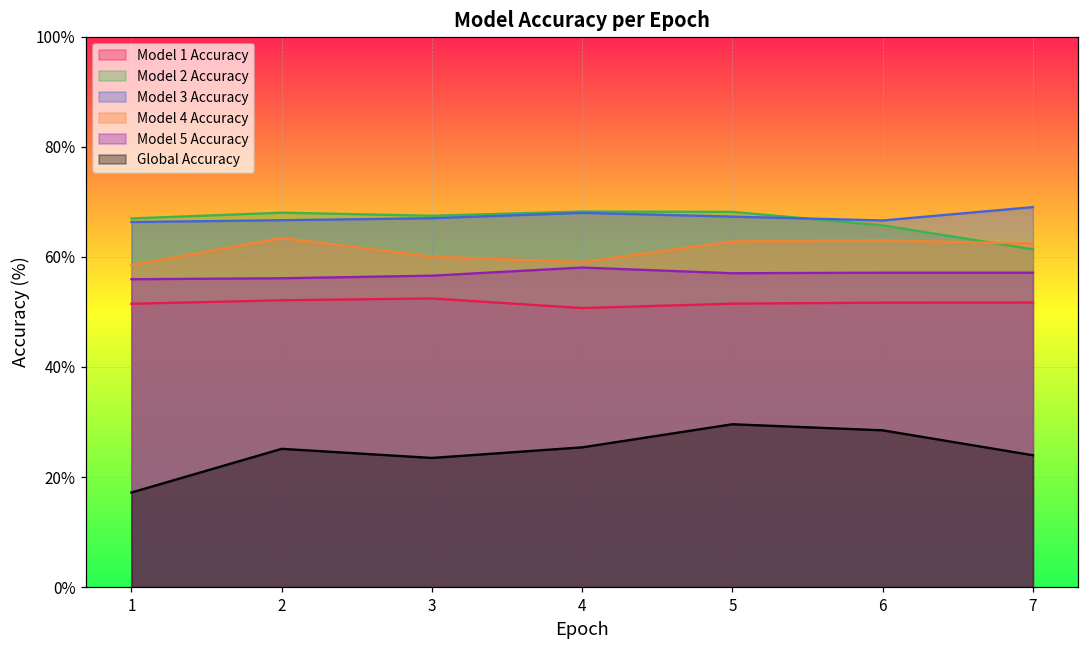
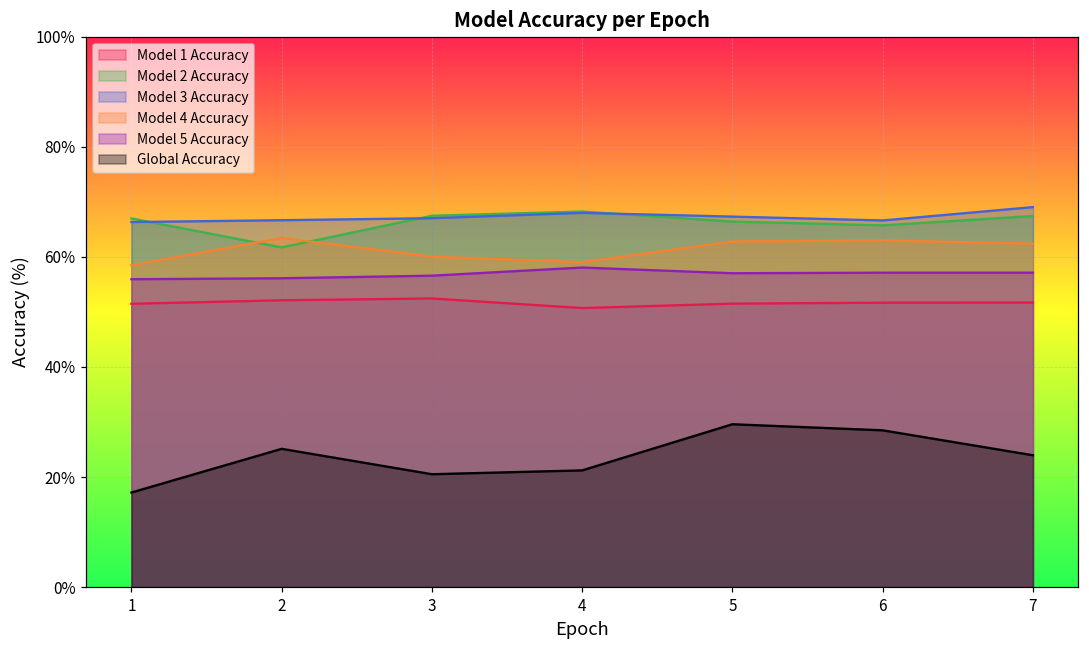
Model 2 Accuracy, 2: 68% -> 62%
Global Accuracy, 3: 23% -> 21%
Global Accuracy, 4: 25% -> 21%
Model 2 Accuracy, 5: 68% -> 66%
Model 2 Accuracy, 7: 61% -> 67%
